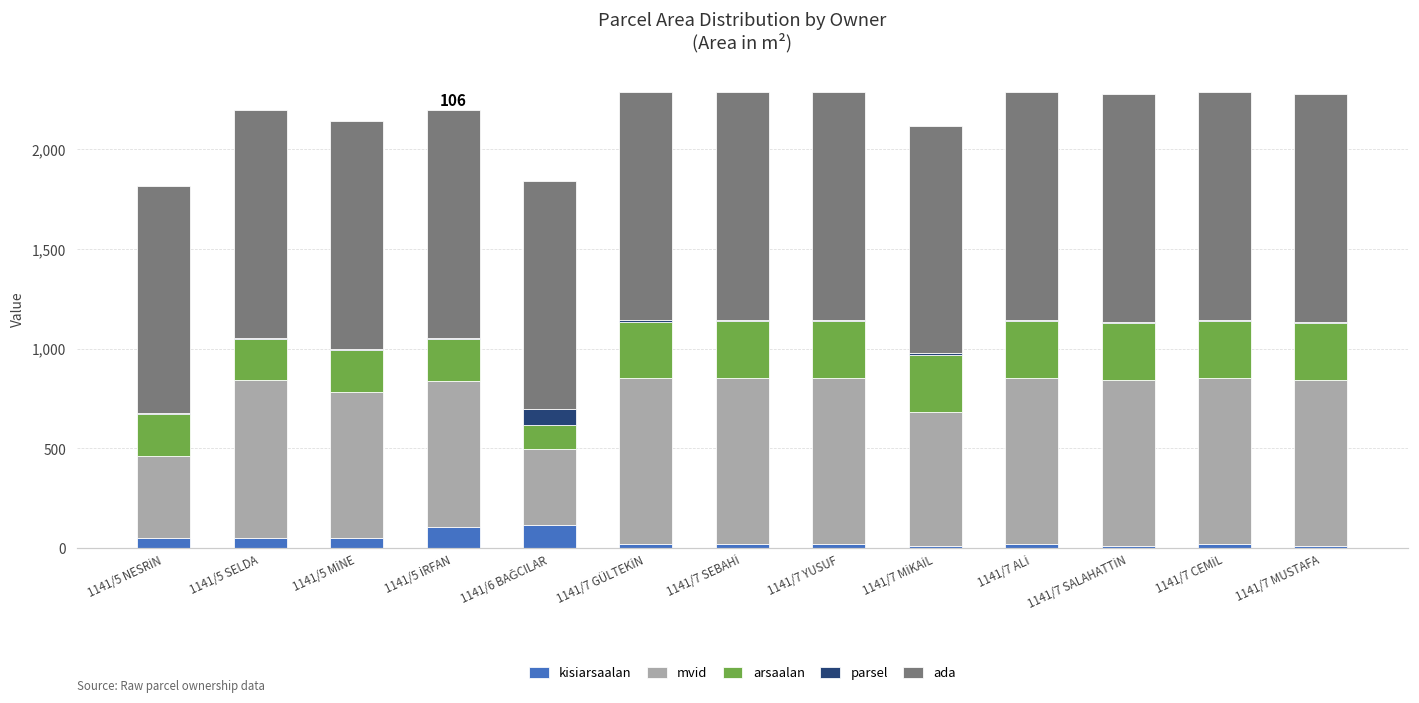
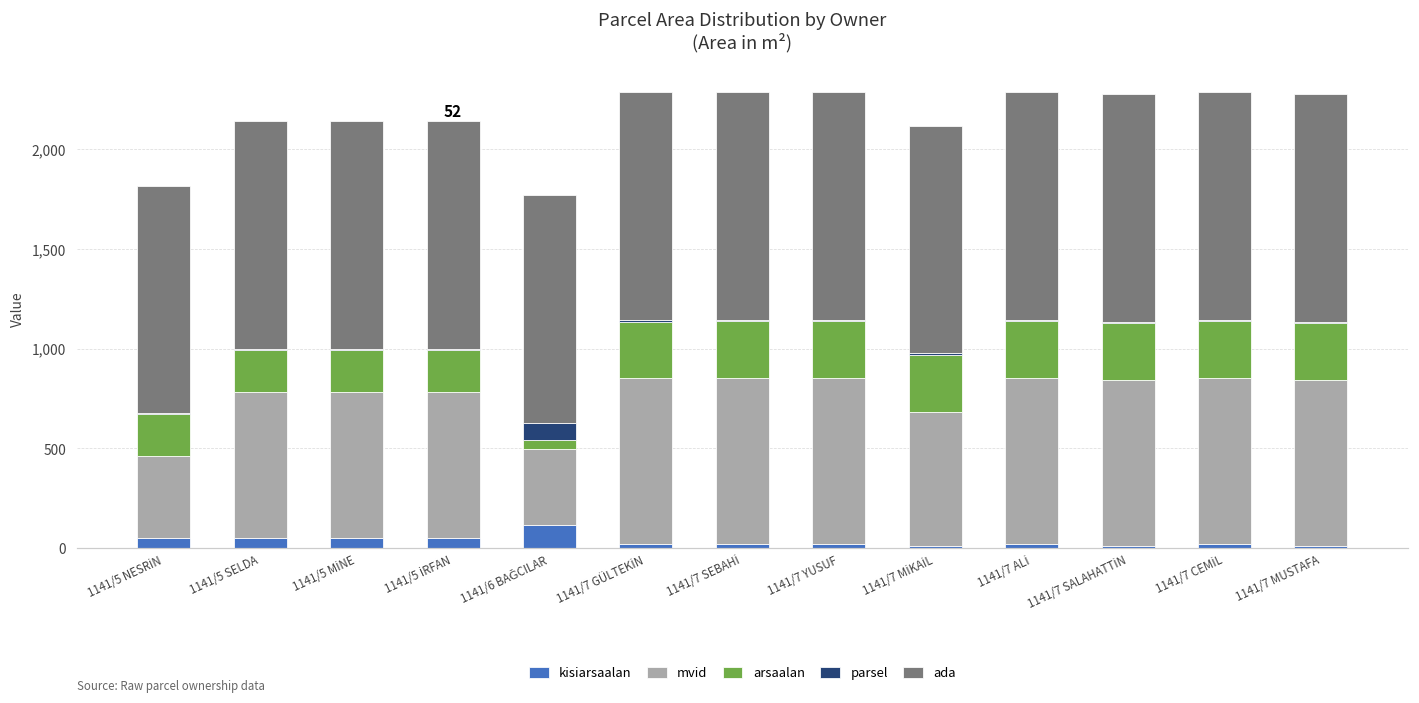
mvid, 1141/5 SELDA: 790 -> 730
kisiarsaalan, 1141/5 İRFAN: 106 -> 52
arsaalan, 1141/6 BAĞCILAR: 120 -> 40
